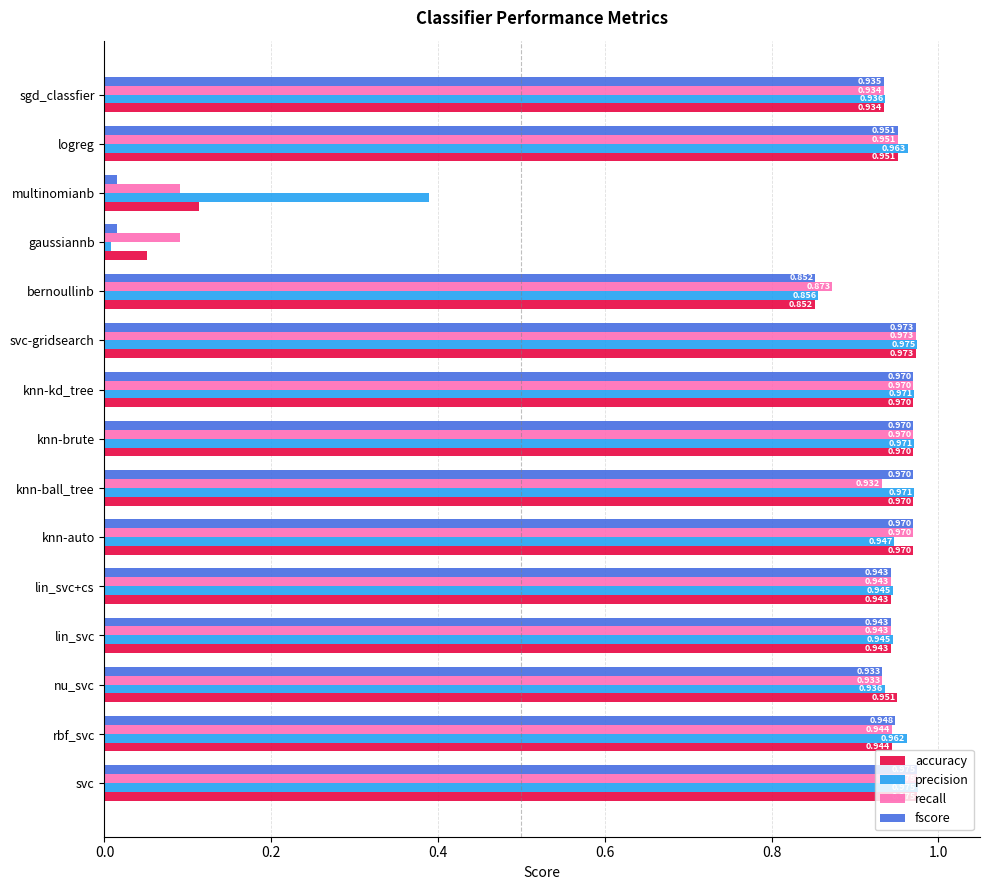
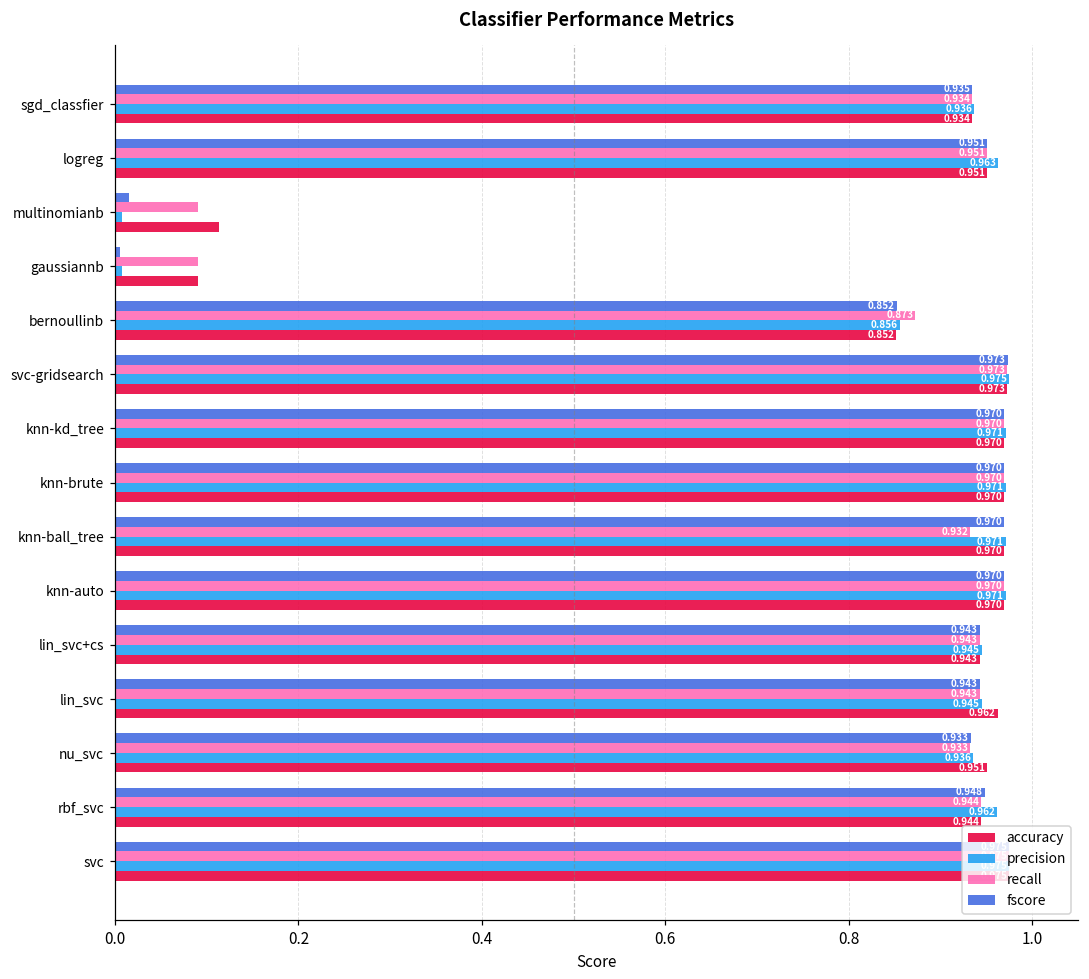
precision, multinomianb: 0.39 -> 0.01
fscore, gaussiannb: 0.02 -> 0.01
accuracy, gaussiannb: 0.05 -> 0.09
precision, knn-auto: 0.947 -> 0.971
accuracy, lin_svc: 0.943 -> 0.962
